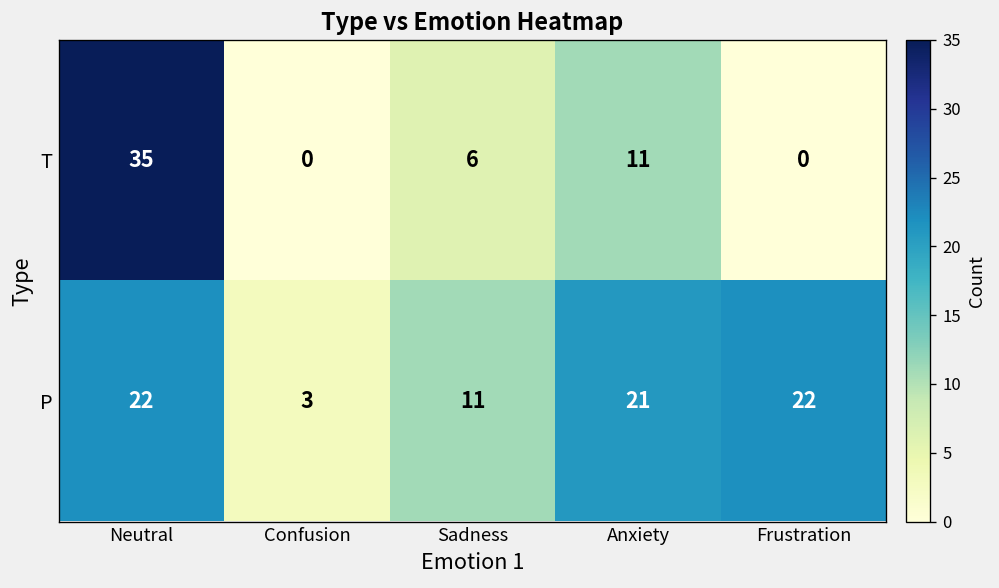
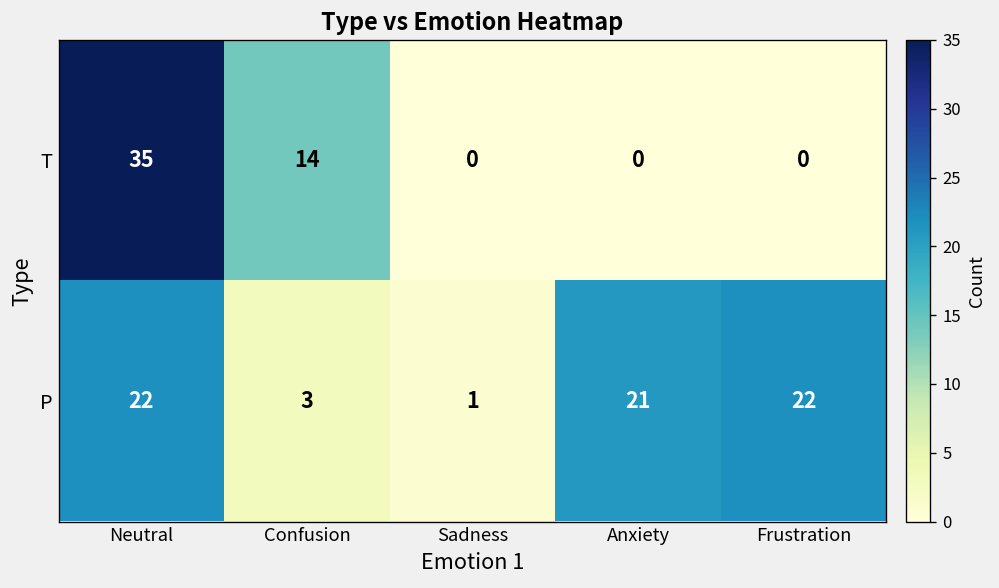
T, Confusion: 0 -> 14
T, Sadness: 6 -> 0
T, Anxiety: 11 -> 0
P, Sadness: 11 -> 1
